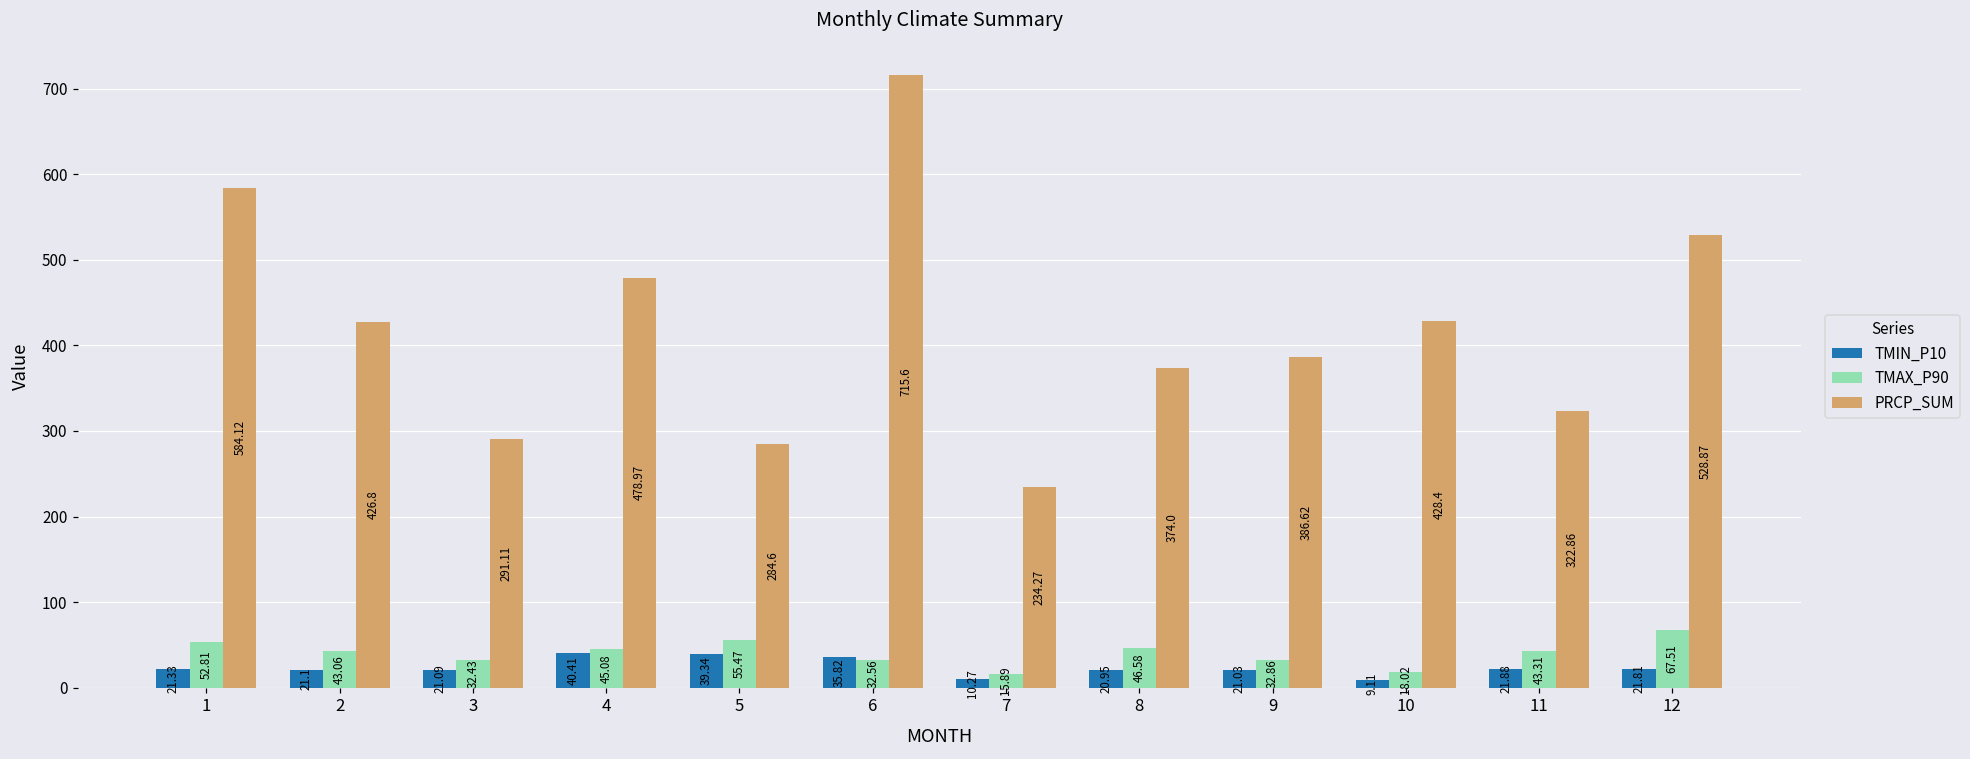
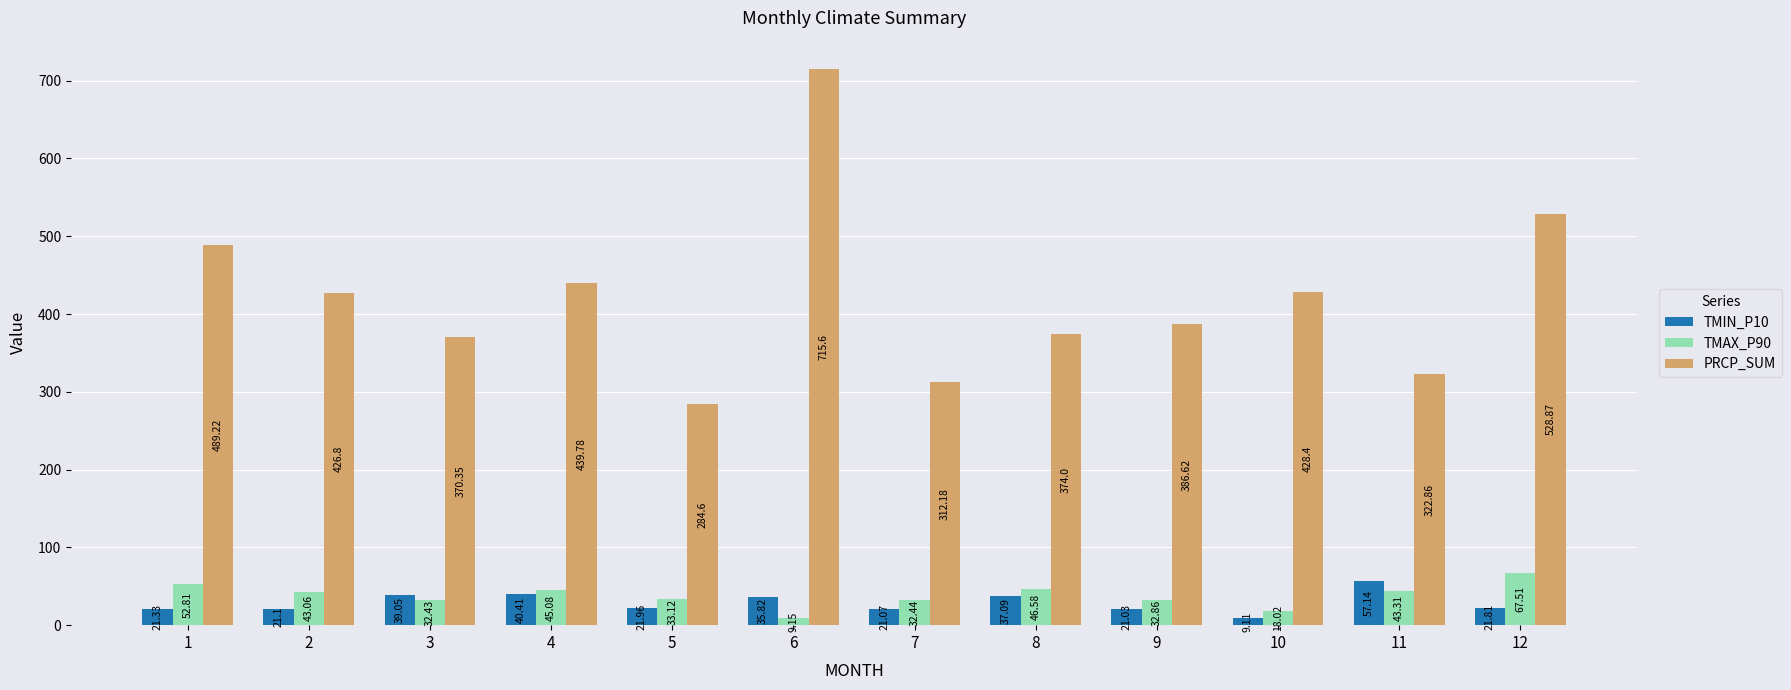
PRCP_SUM, 1: 584.12 -> 489.22
TMIN_P10, 3: 21.09 -> 39.05
PRCP_SUM, 3: 291.11 -> 370.35
PRCP_SUM, 4: 478.97 -> 439.78
TMIN_P10, 5: 39.34 -> 21.96
TMAX_P90, 5: 55.47 -> 33.12
TMAX_P90, 6: 32.56 -> 9.15
TMIN_P10, 7: 10.27 -> 21.07
TMAX_P90, 7: 15.89 -> 32.44
PRCP_SUM, 7: 234.27 -> 312.18
TMIN_P10, 8: 20.95 -> 37.09
TMIN_P10, 11: 21.88 -> 57.14
